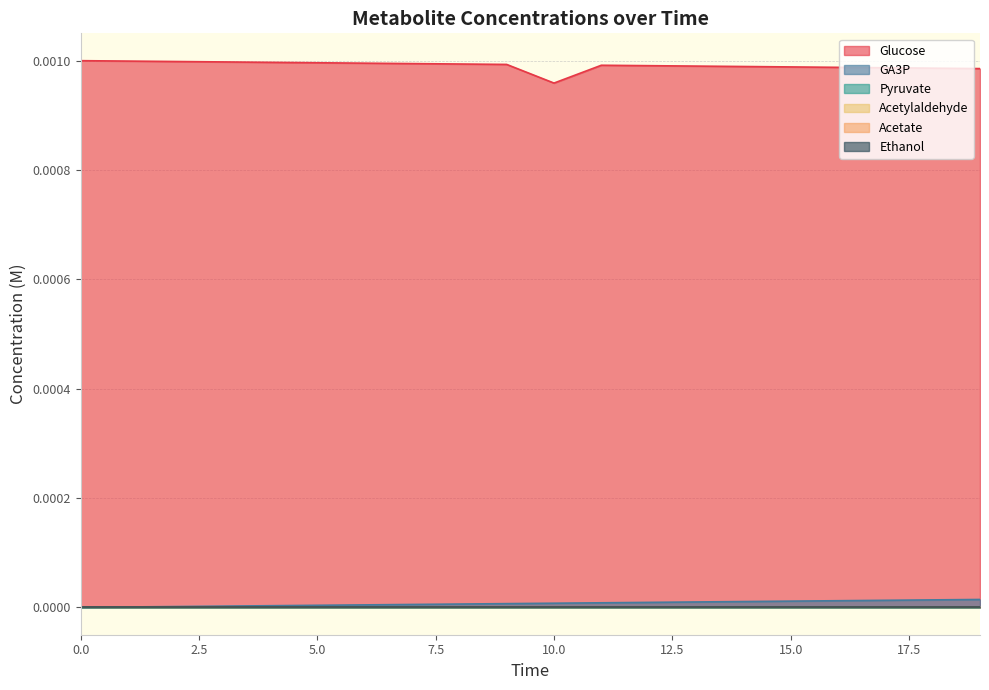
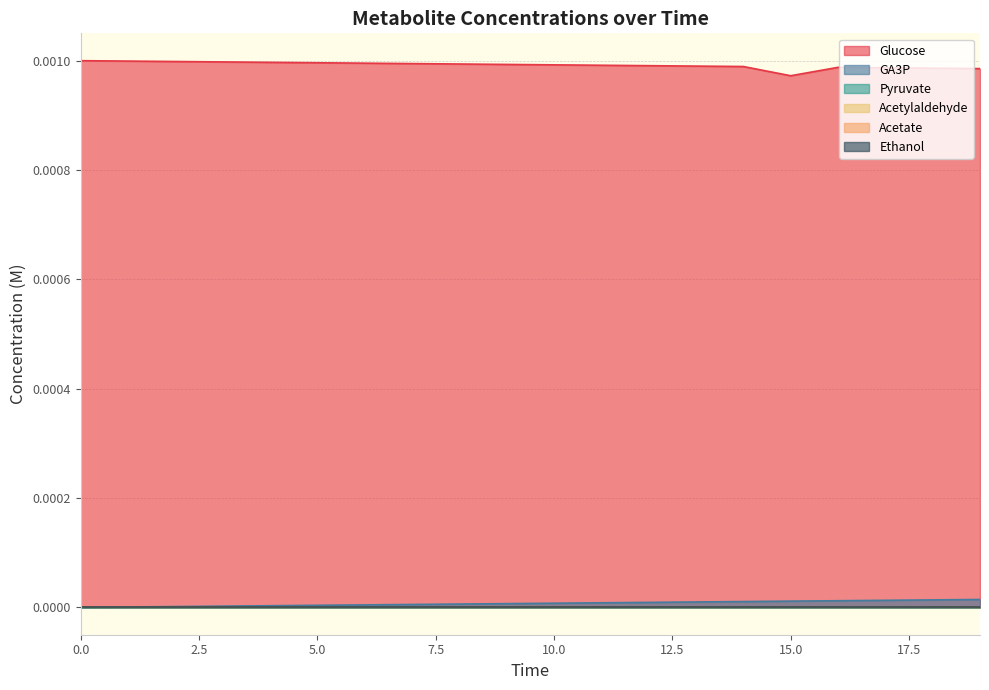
Glucose, 10.0: 0.00096 -> 0.00099
Glucose, 15.0: 0.00099 -> 0.00097
